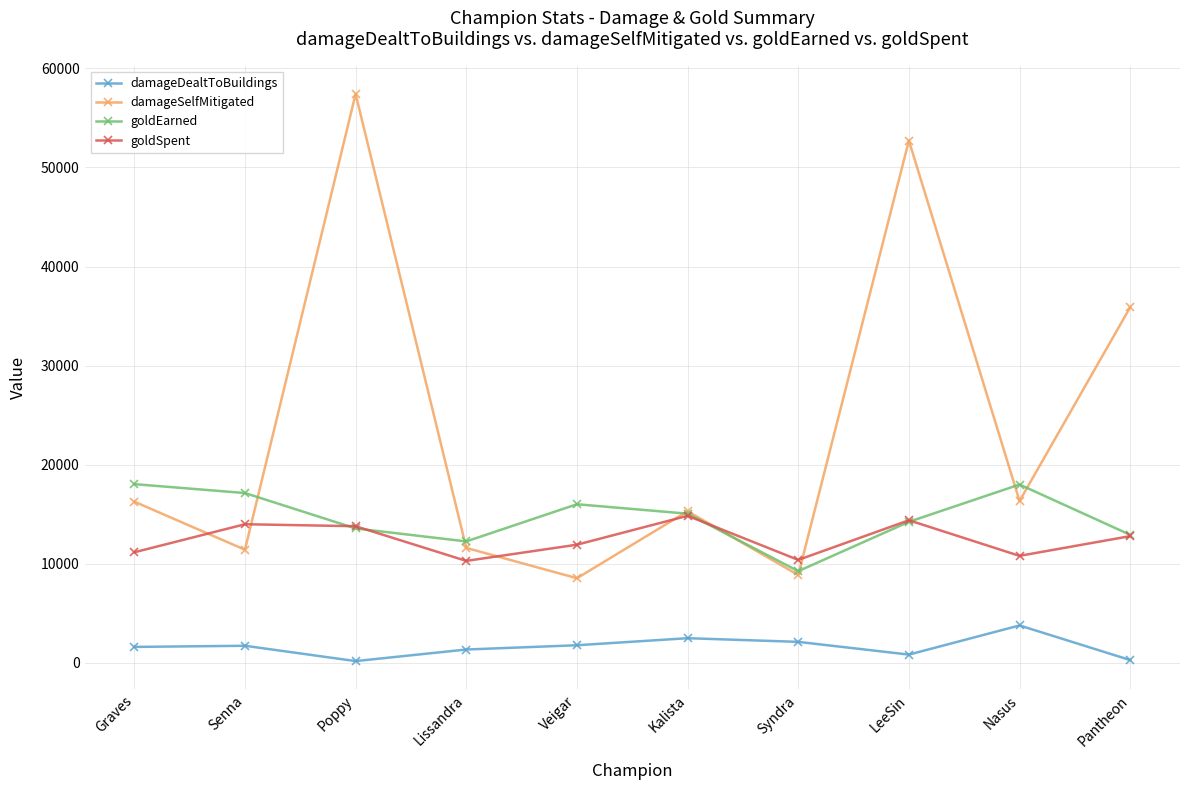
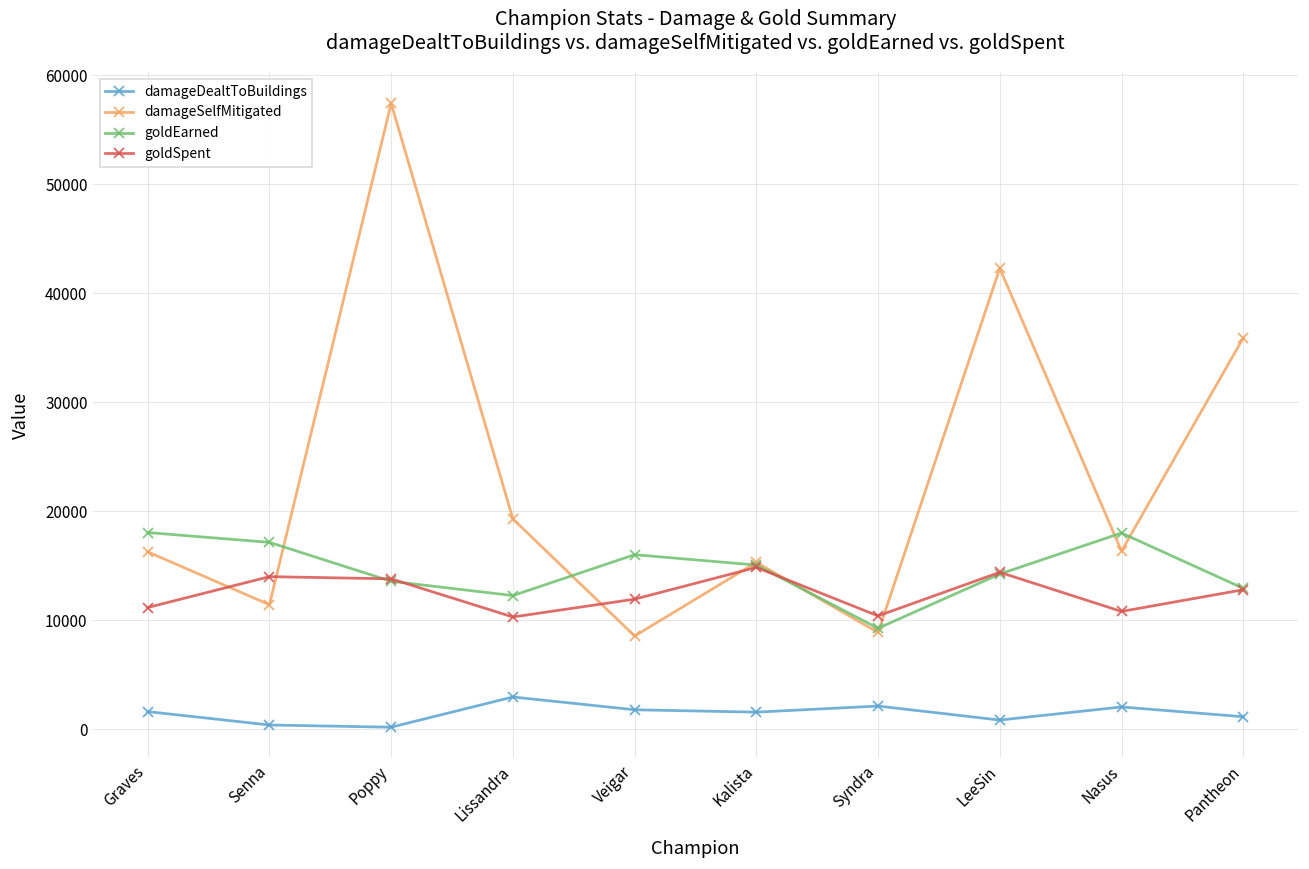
damageDealtToBuildings, Senna: 2000 -> 0
damageDealtToBuildings, Lissandra: 1000 -> 3000
damageSelfMitigated, Lissandra: 12000 -> 19000
damageDealtToBuildings, Kalista: 3000 -> 2000
damageSelfMitigated, LeeSin: 53000 -> 42000
damageDealtToBuildings, Nasus: 4000 -> 2000
damageDealtToBuildings, Pantheon: 0 -> 1000
